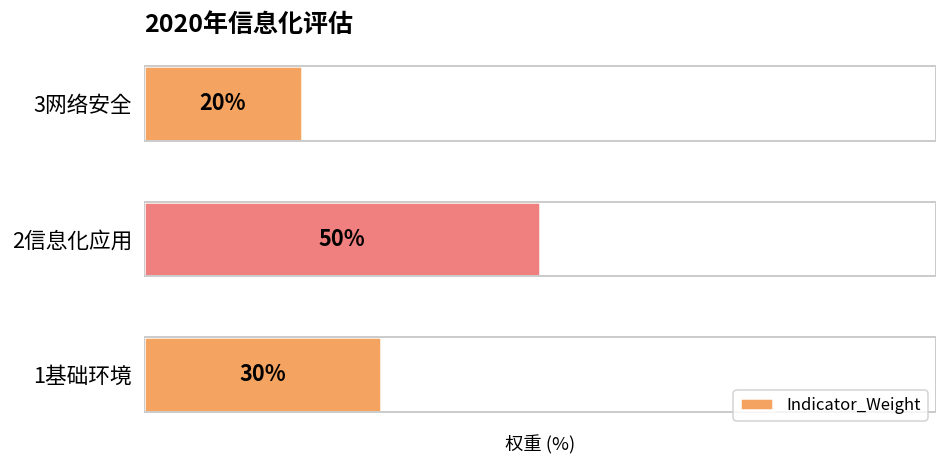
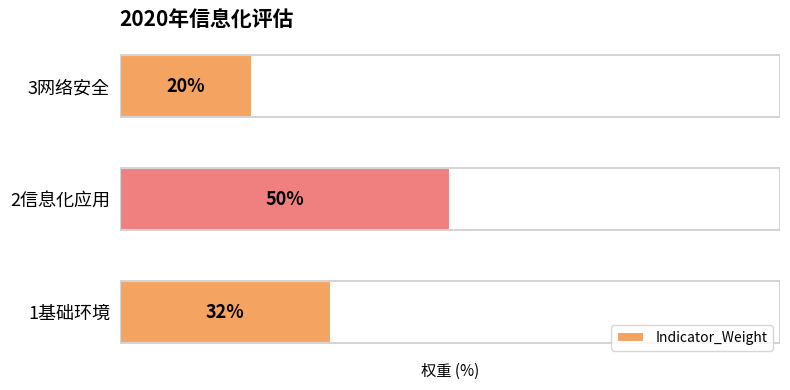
1基础环境: 30% -> 32%
